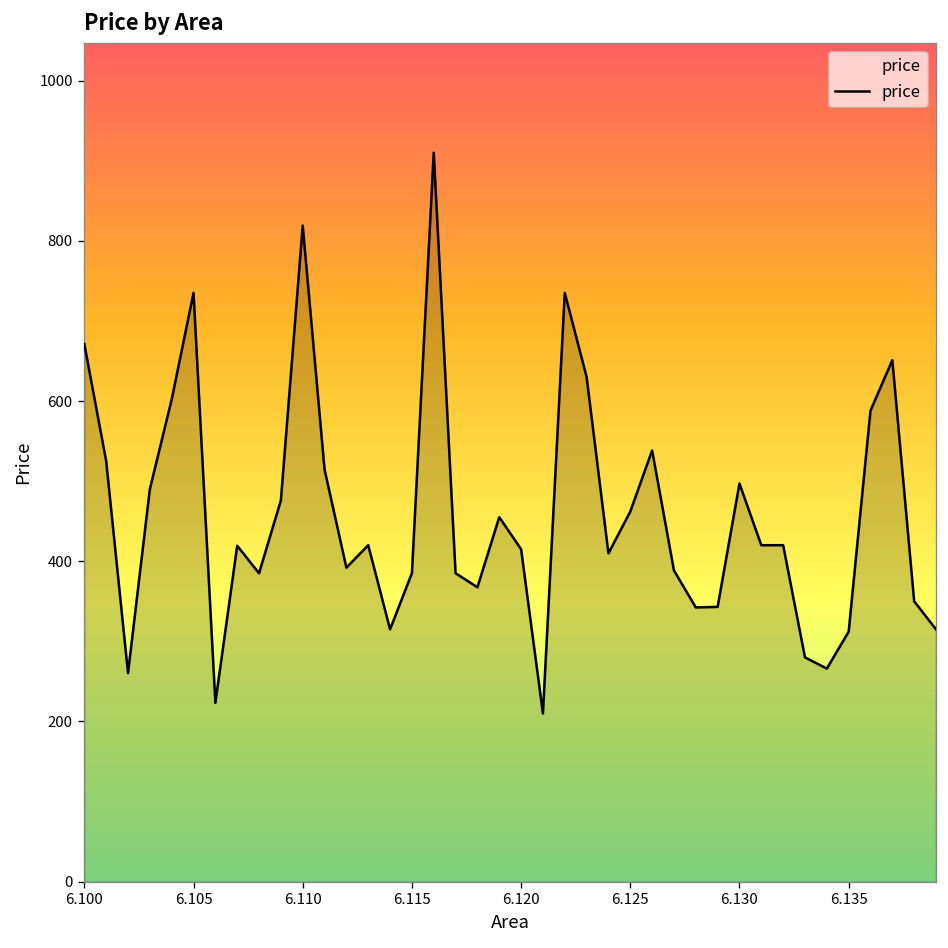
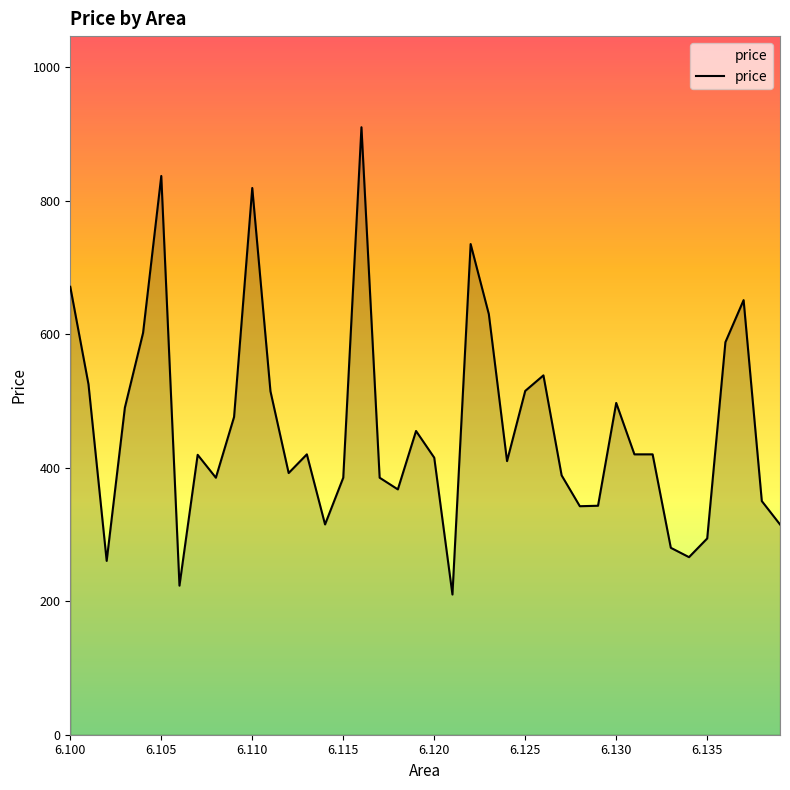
6.105: 740 -> 840
6.125: 460 -> 520
6.135: 310 -> 290
